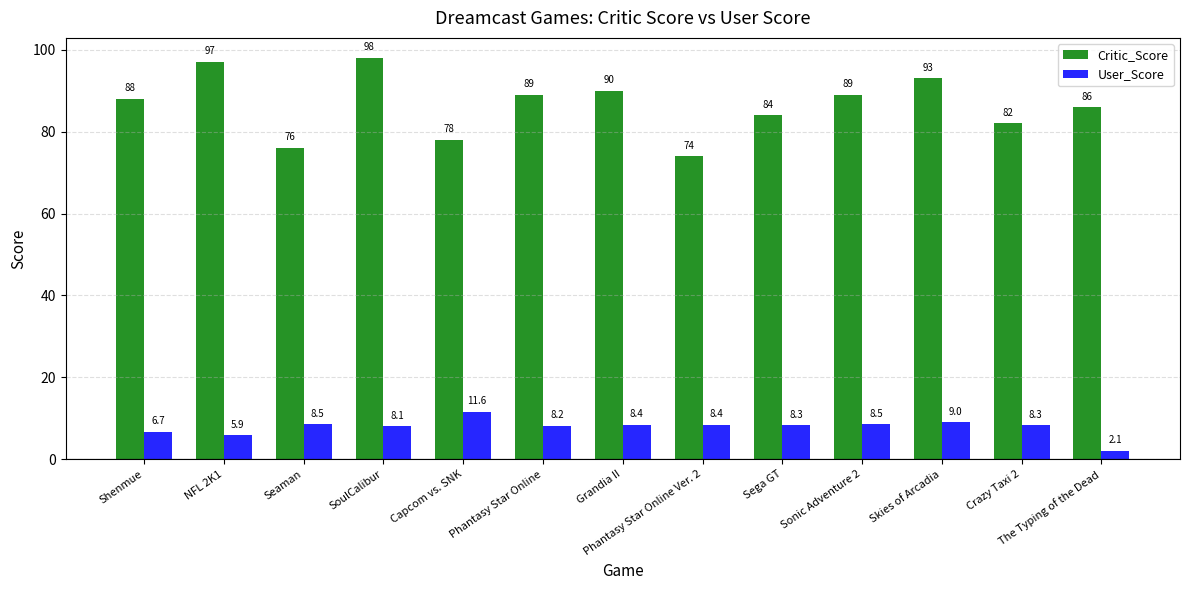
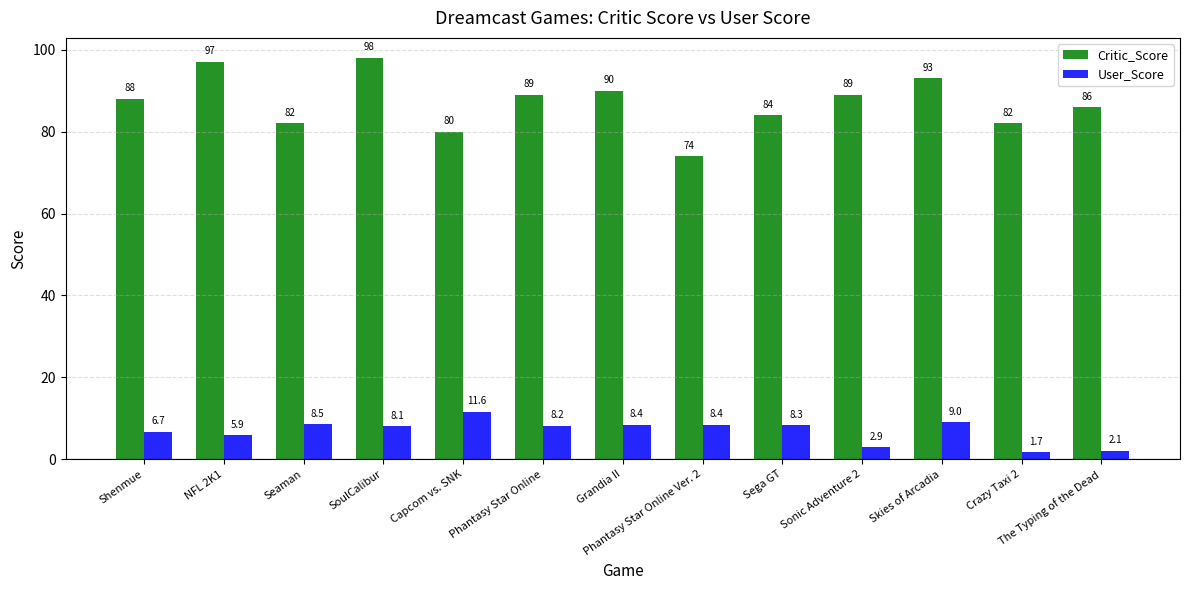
Critic_Score, Seaman: 76 -> 82
Critic_Score, Capcom vs. SNK: 78 -> 80
User_Score, Sonic Adventure 2: 8.5 -> 2.9
User_Score, Crazy Taxi 2: 8.3 -> 1.7
